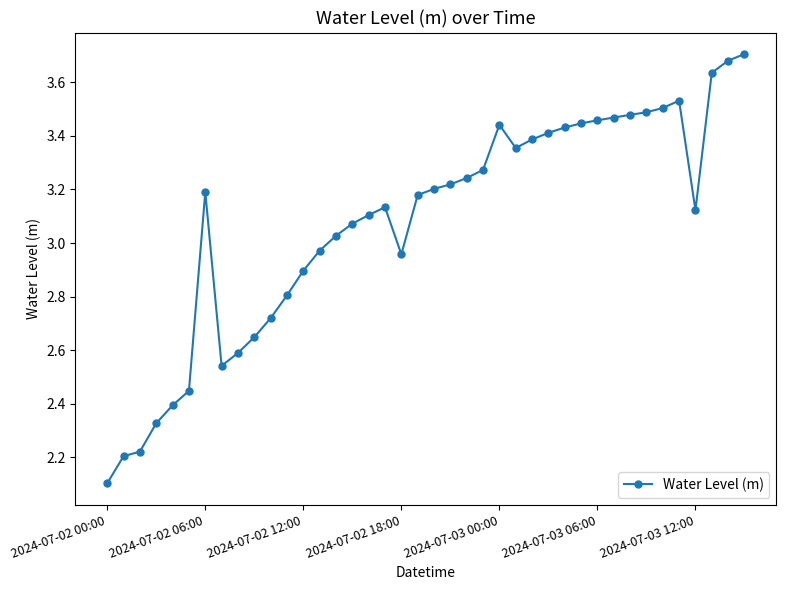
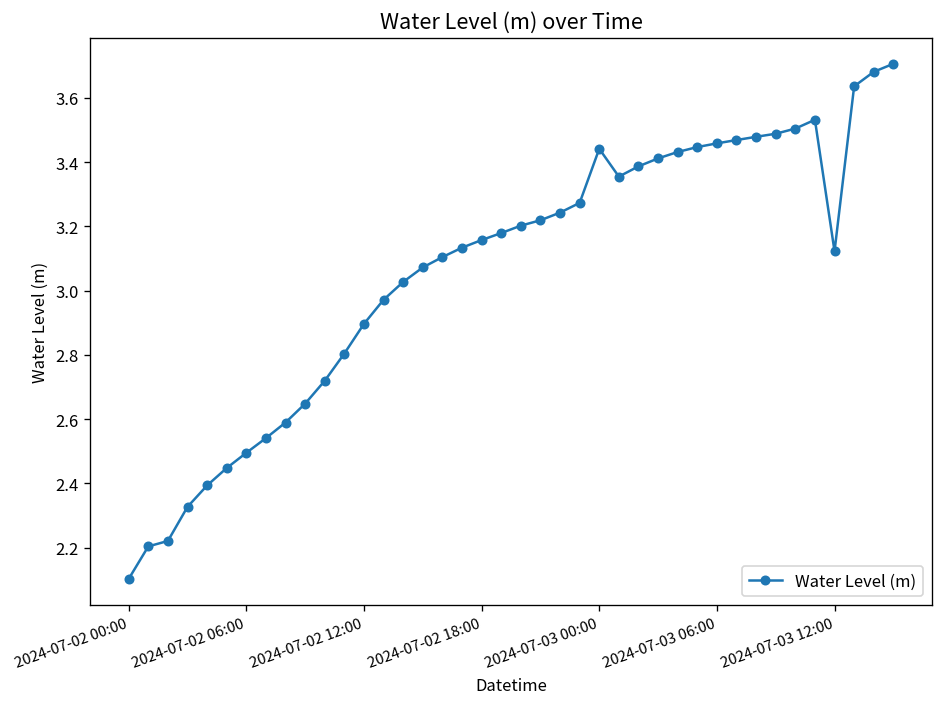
2024-07-02 06:00: 3.19 -> 2.50
2024-07-02 18:00: 2.96 -> 3.16
